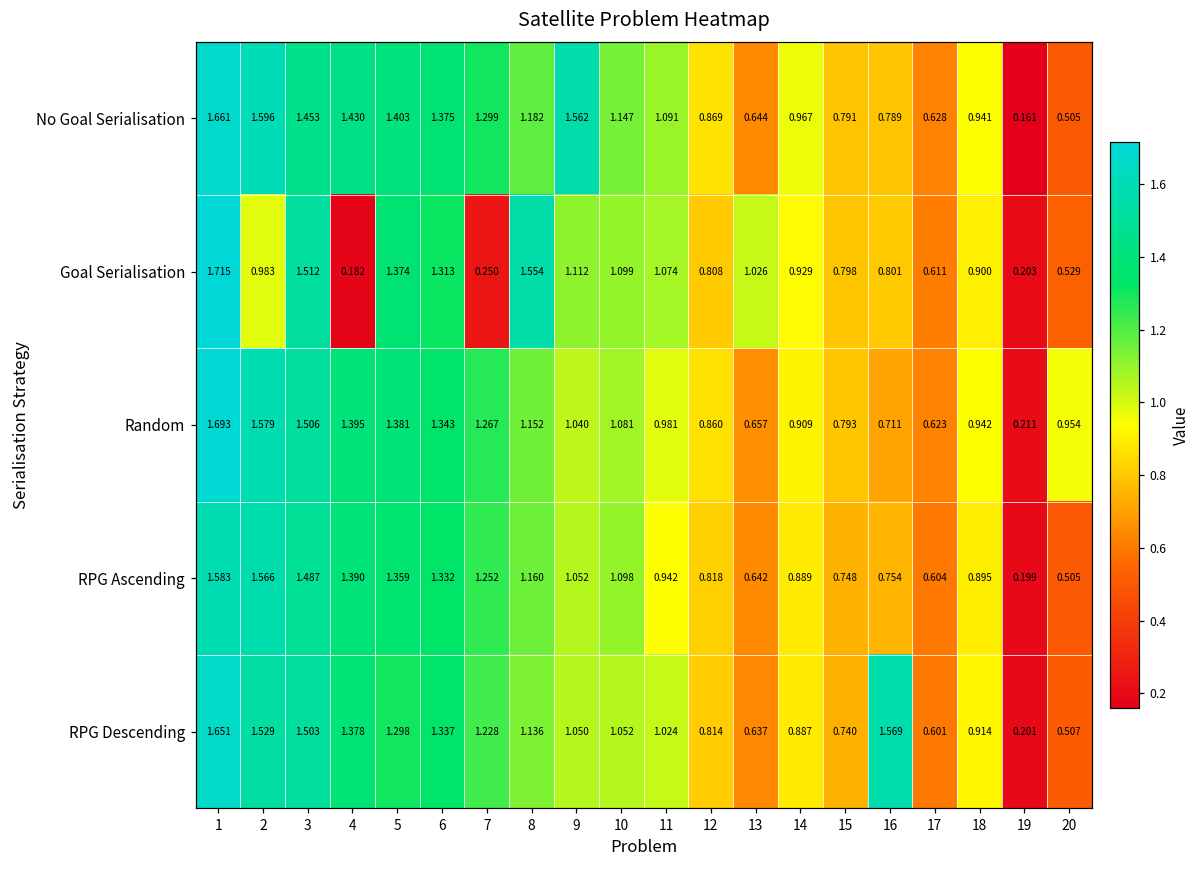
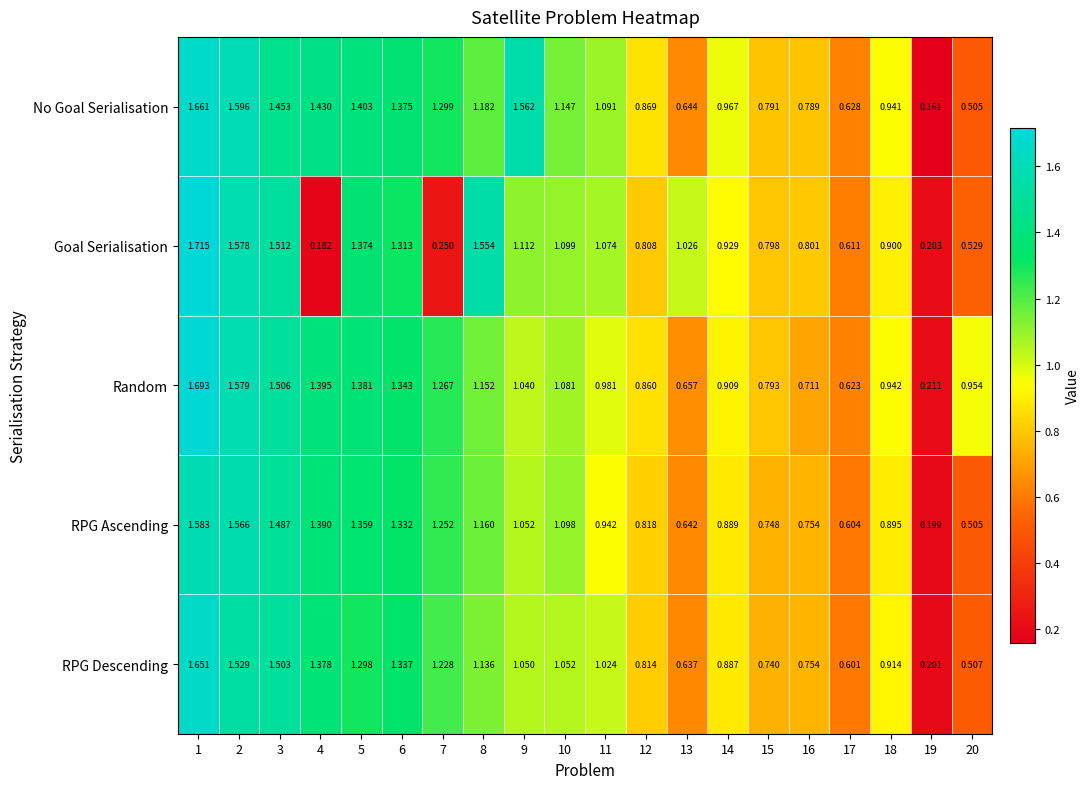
Goal Serialisation, 2: 0.983 -> 1.578
RPG Descending, 16: 1.569 -> 0.754
